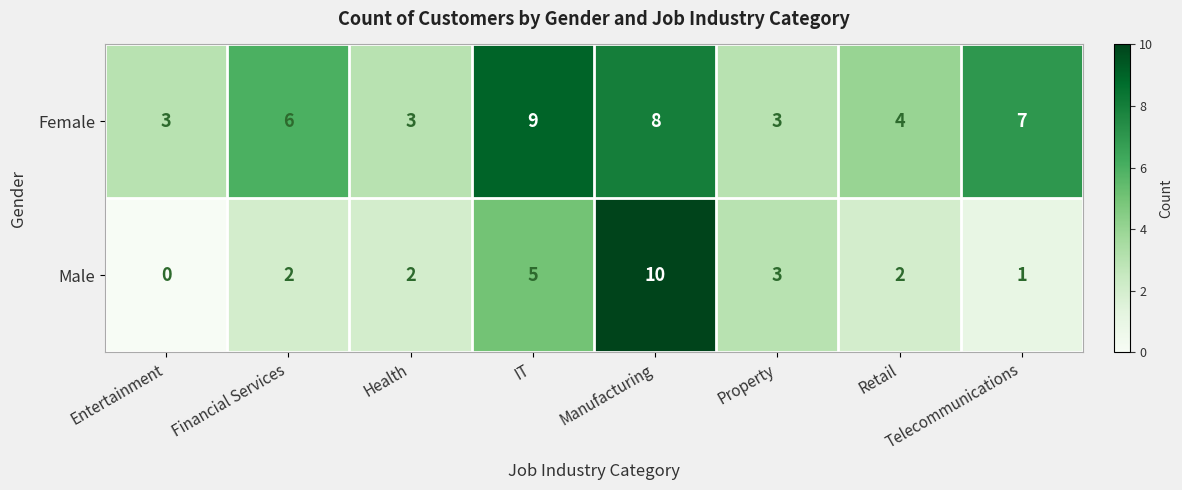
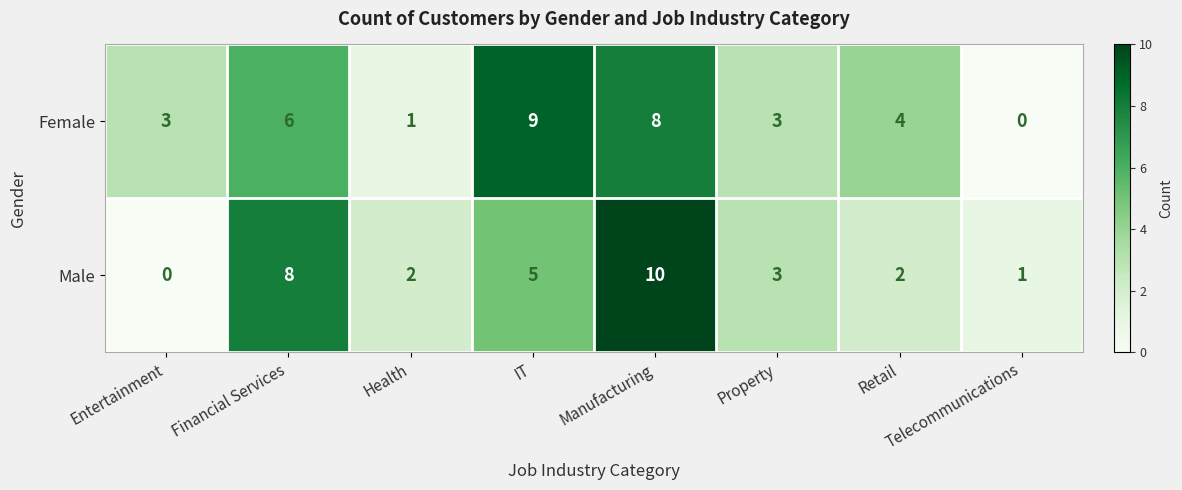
Female, Health: 3 -> 1
Female, Telecommunications: 7 -> 0
Male, Financial Services: 2 -> 8
